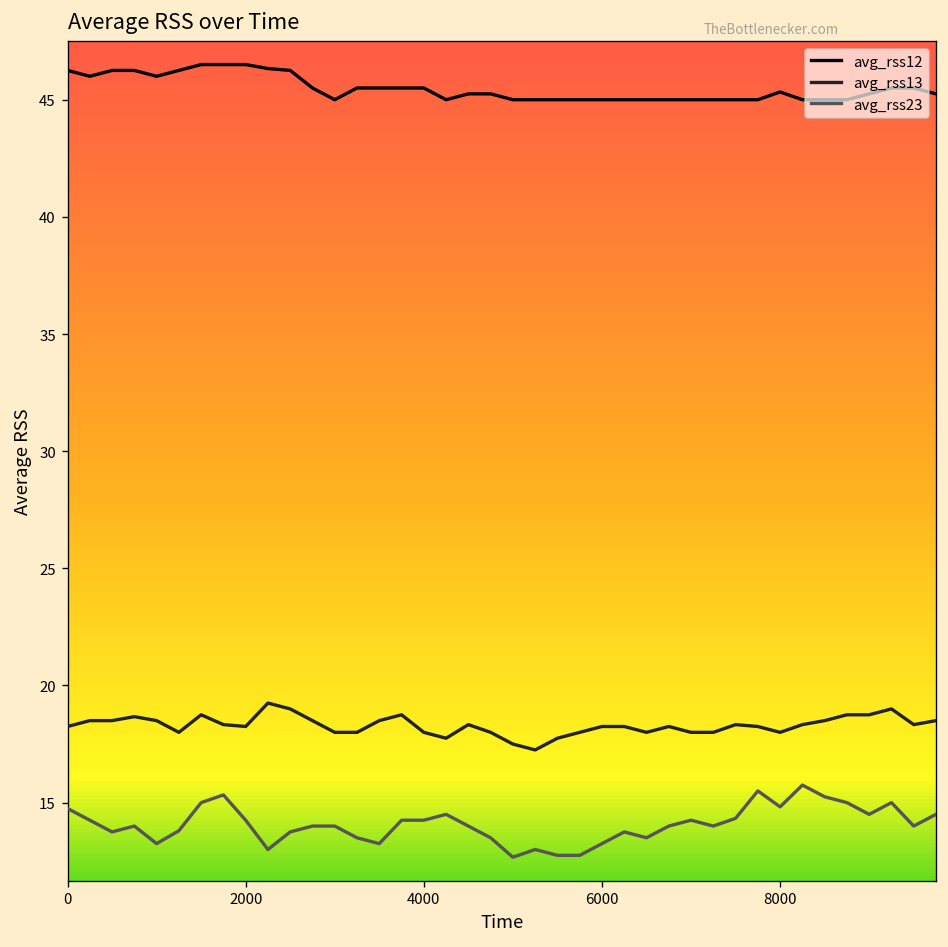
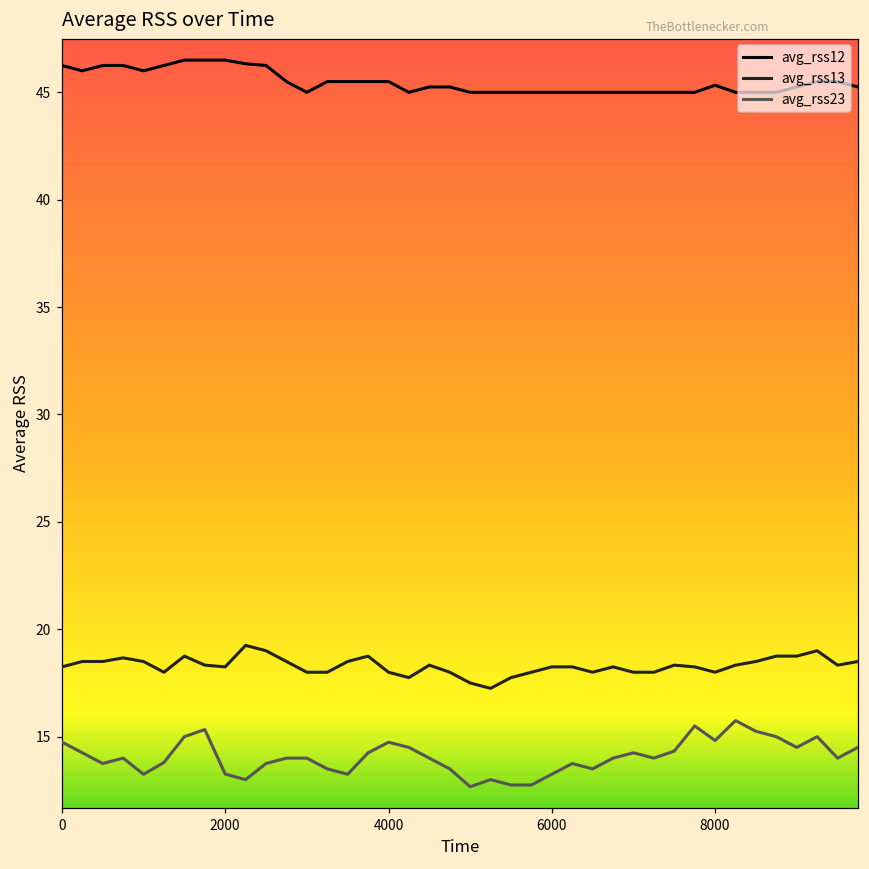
avg_rss23, 2000: 14.3 -> 13.3
avg_rss23, 4000: 14.3 -> 14.7
